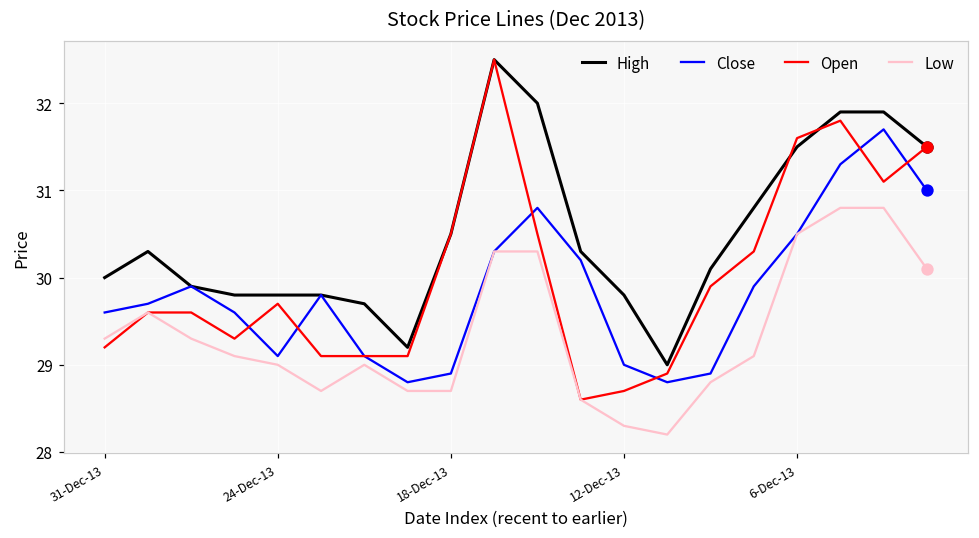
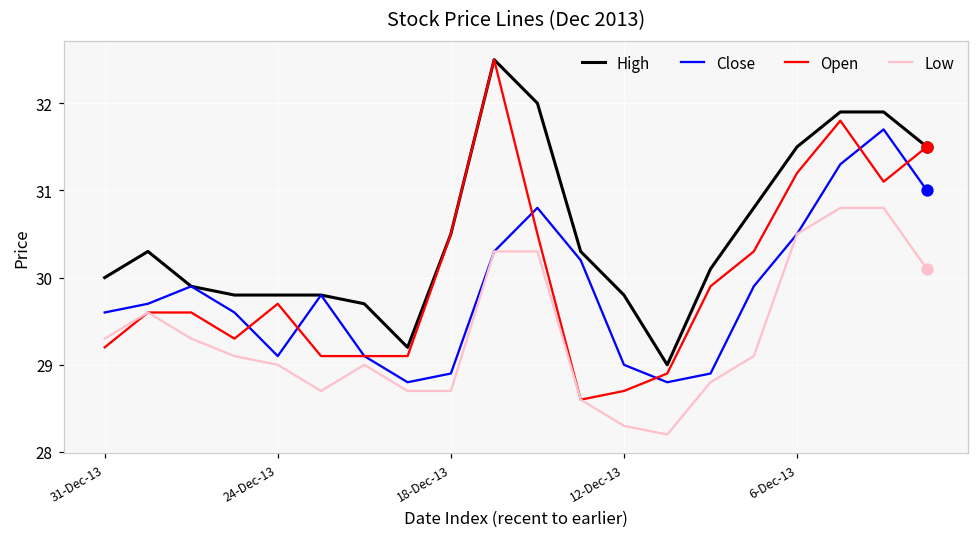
Open, 6-Dec-13: 31.6 -> 31.2
